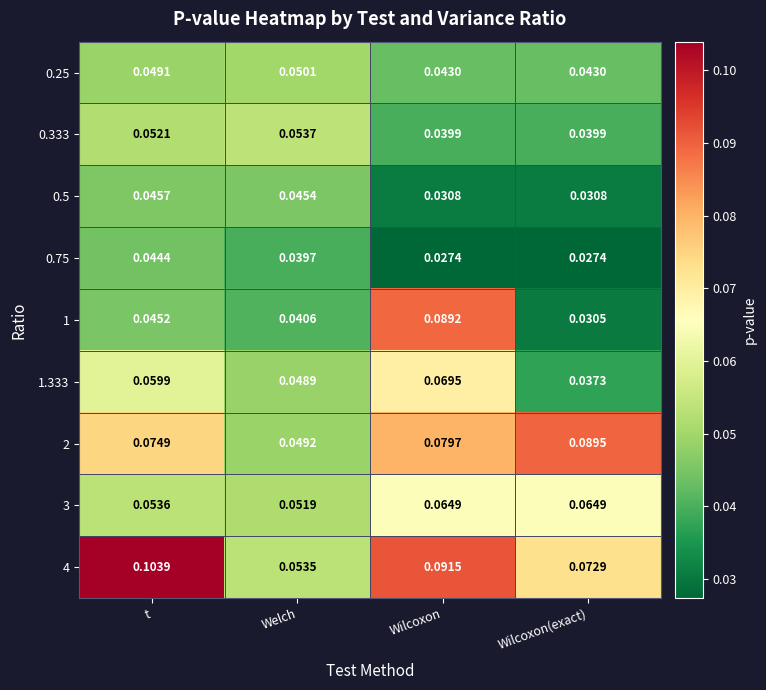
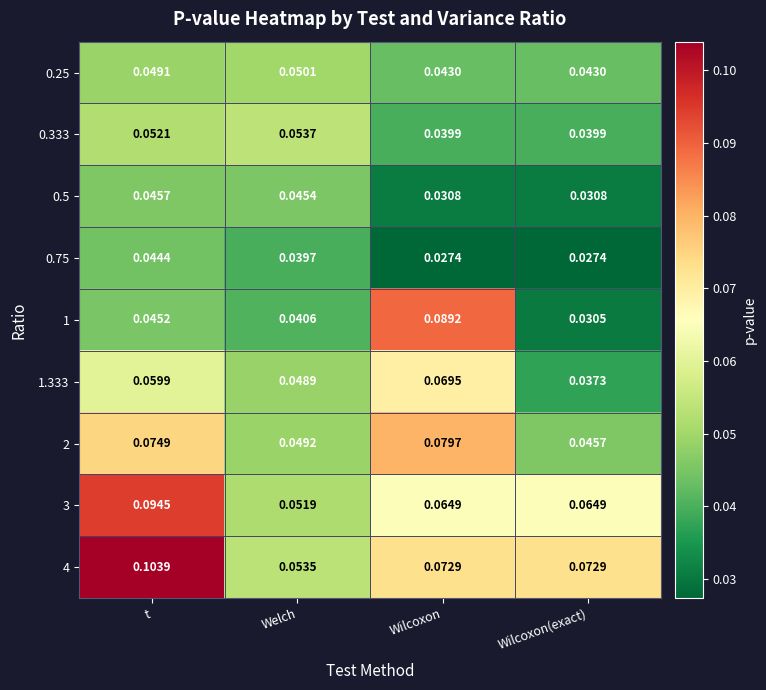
2, Wilcoxon(exact): 0.0895 -> 0.0457
3, t: 0.0536 -> 0.0945
4, Wilcoxon: 0.0915 -> 0.0729
